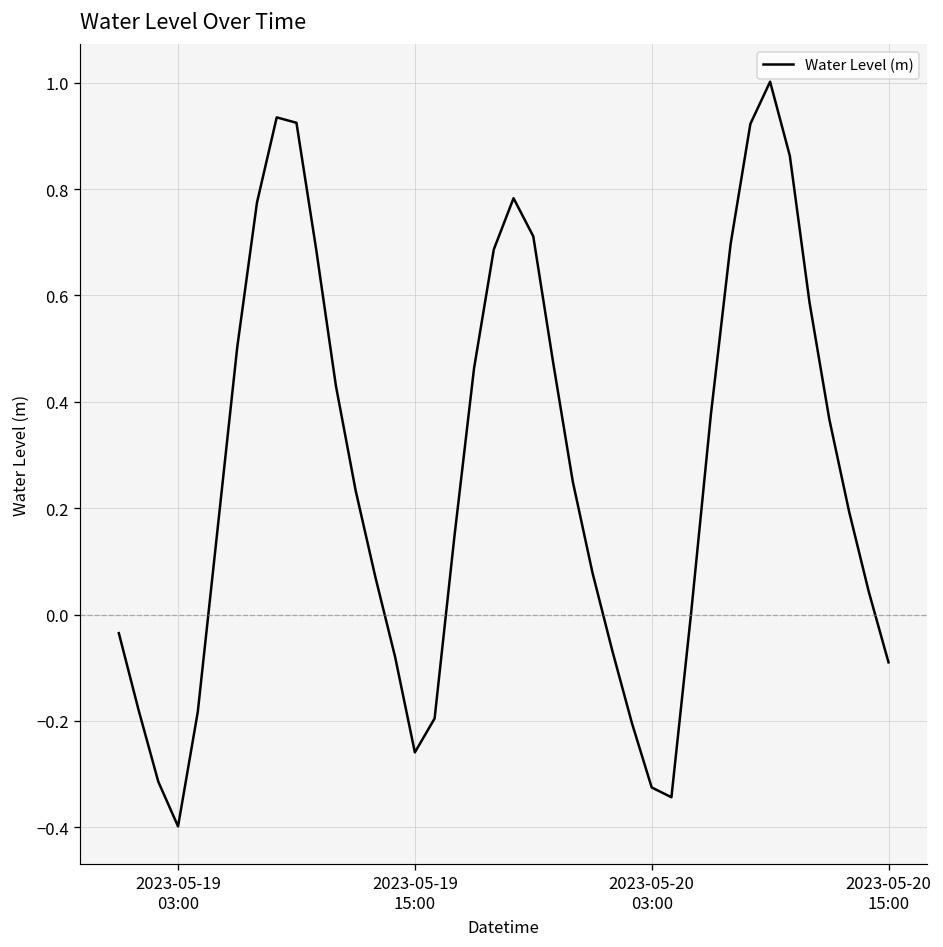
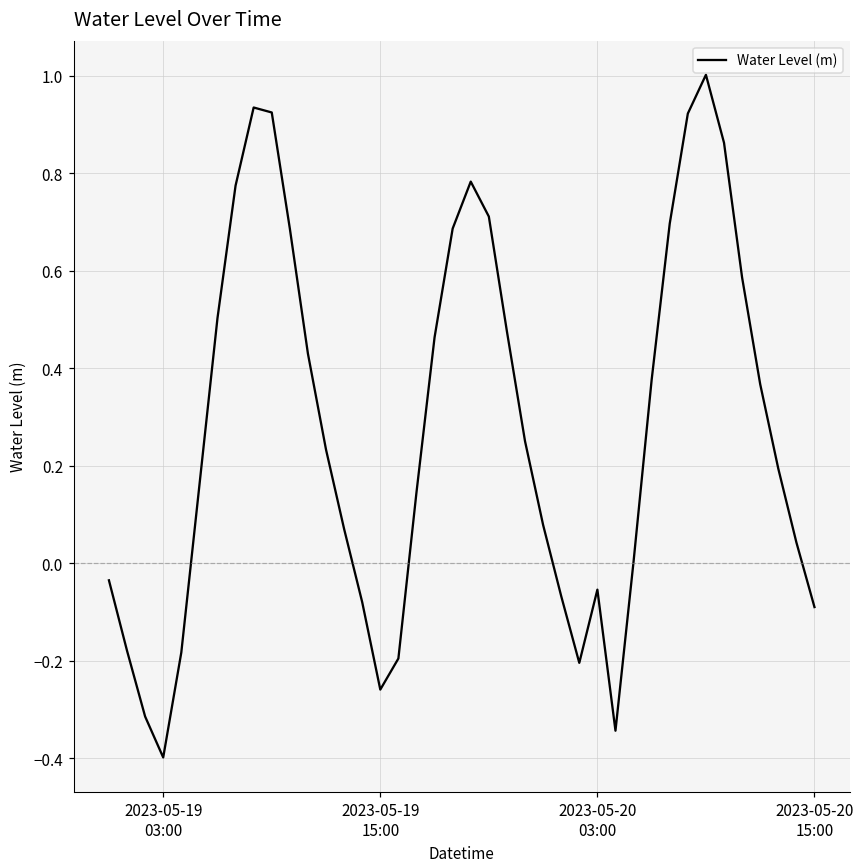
2023-05-20 03:00: -0.32 -> -0.05
